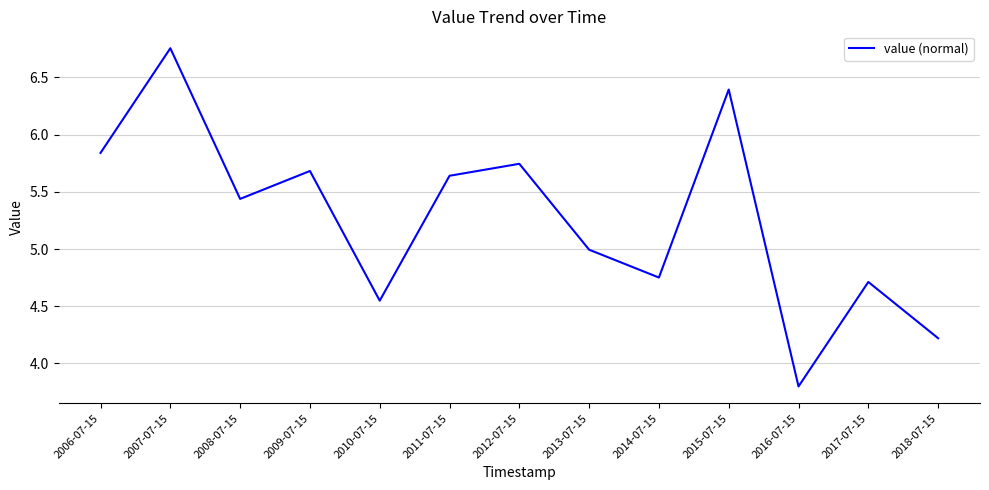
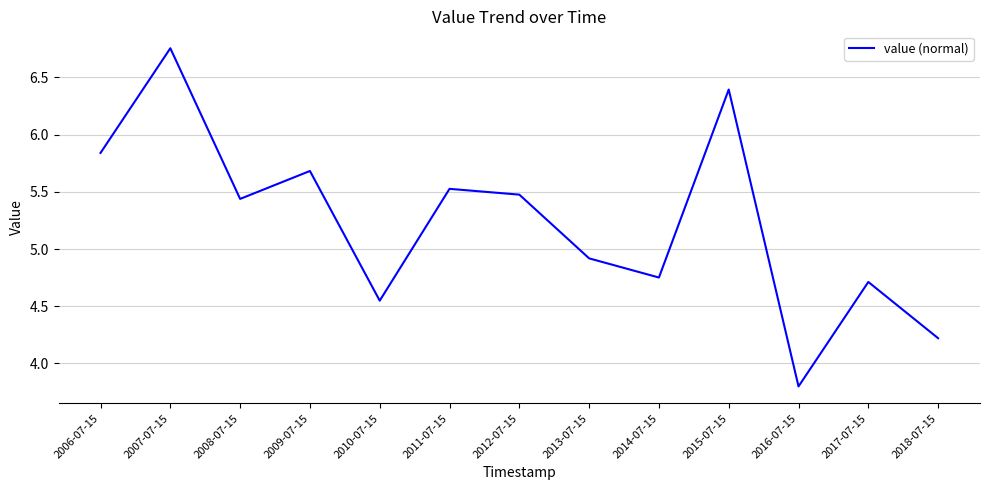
2011-07-15: 5.64 -> 5.53
2012-07-15: 5.75 -> 5.48
2013-07-15: 4.99 -> 4.92
